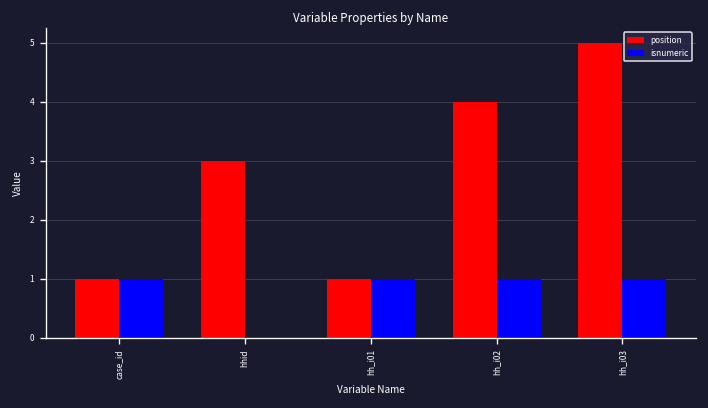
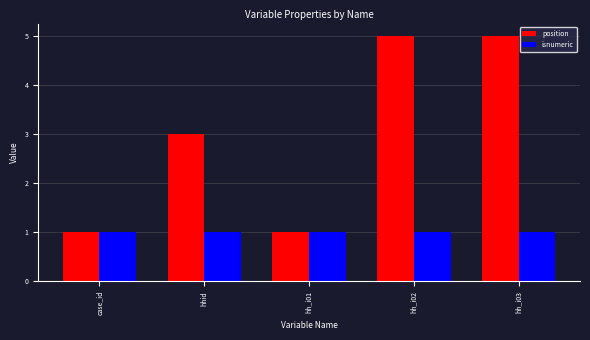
isnumeric, hhid: 0 -> 1
position, hh_i02: 4 -> 5
